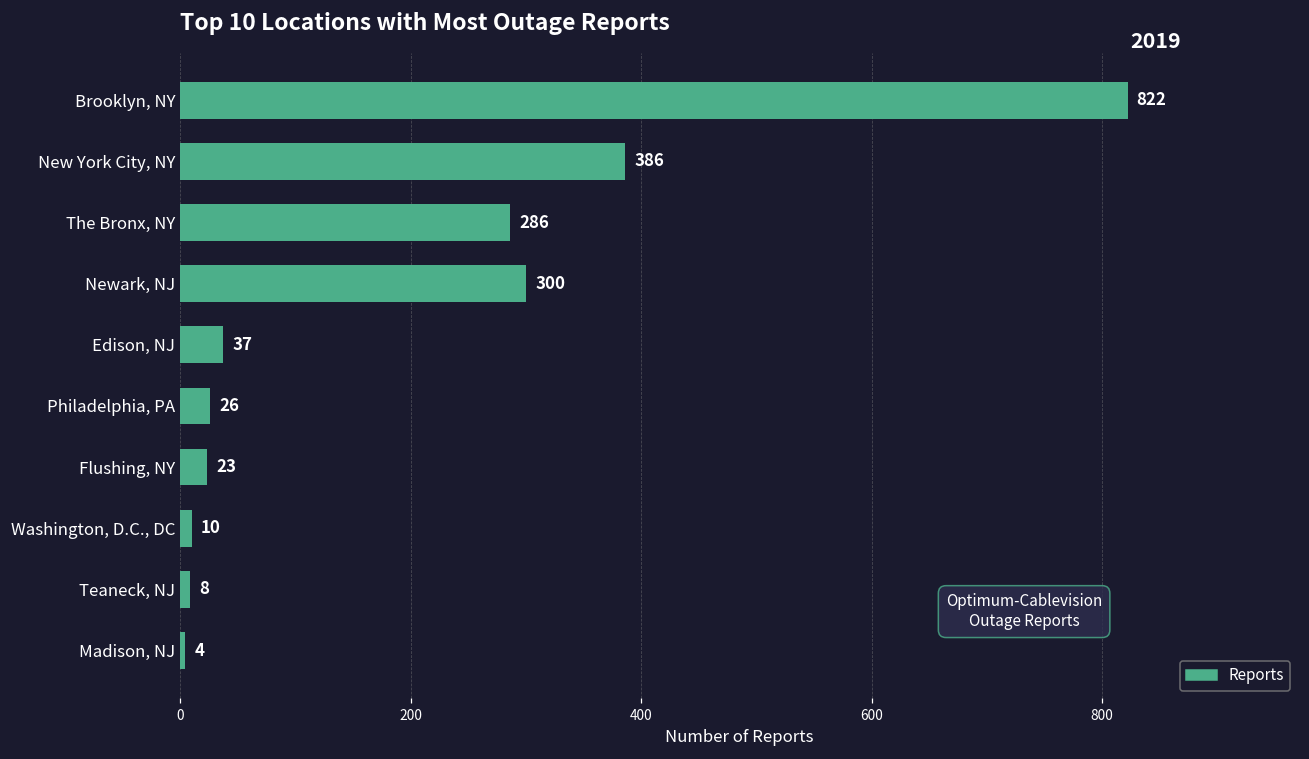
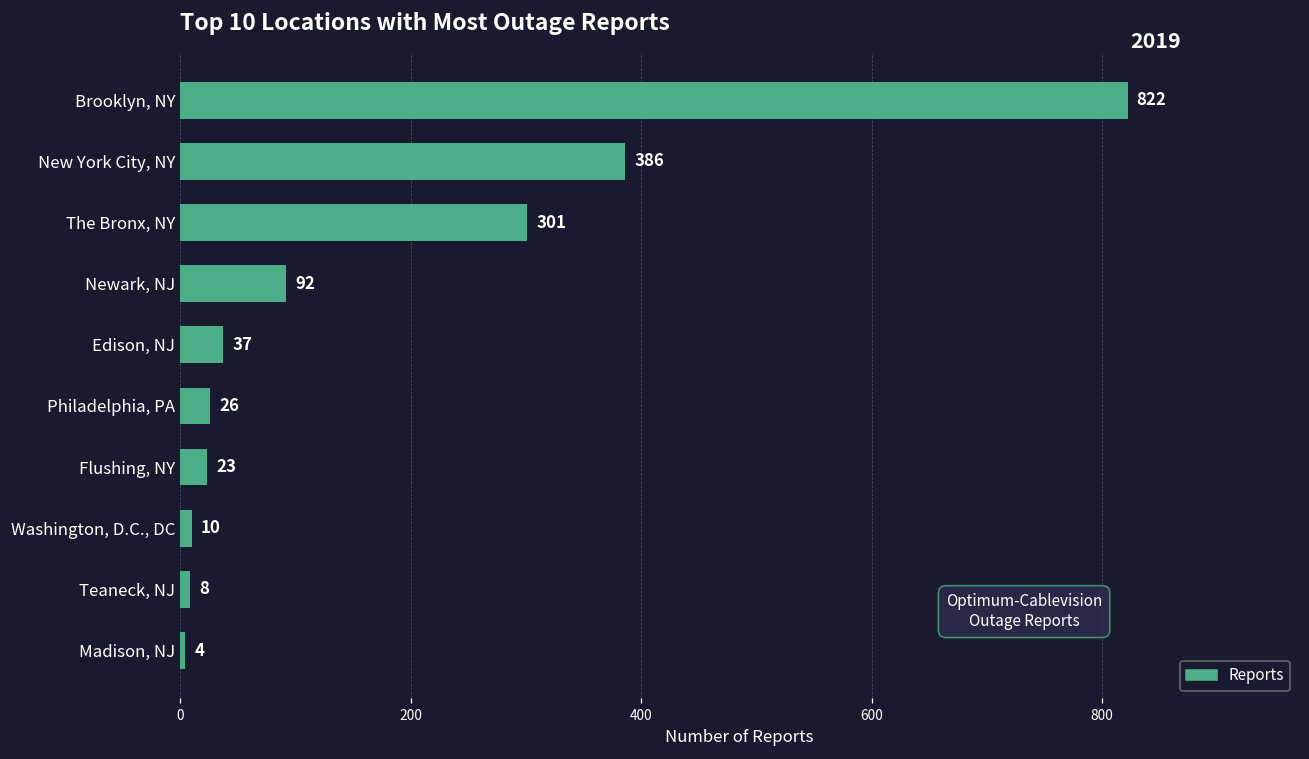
The Bronx, NY: 286 -> 301
Newark, NJ: 300 -> 92
